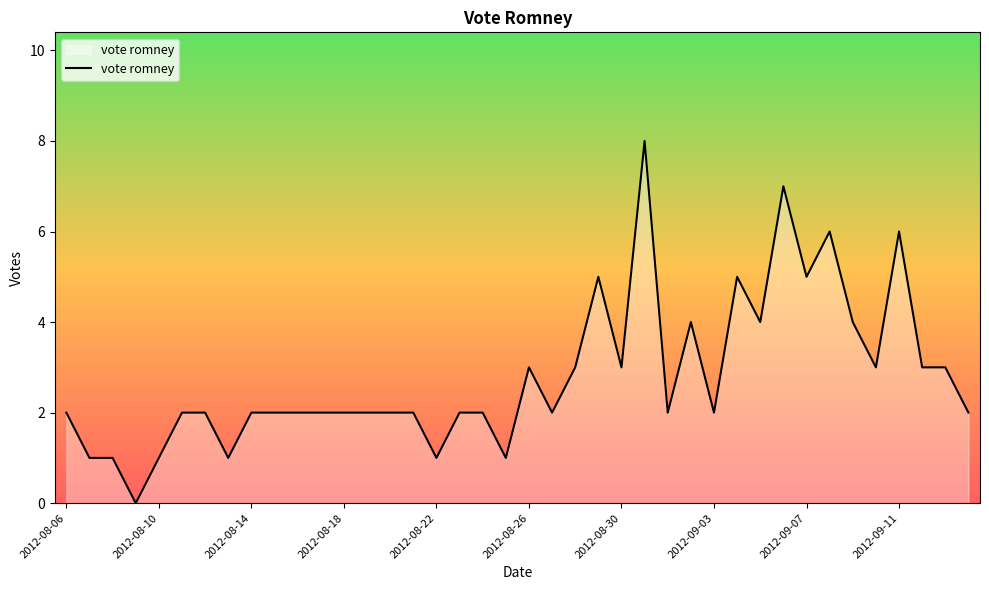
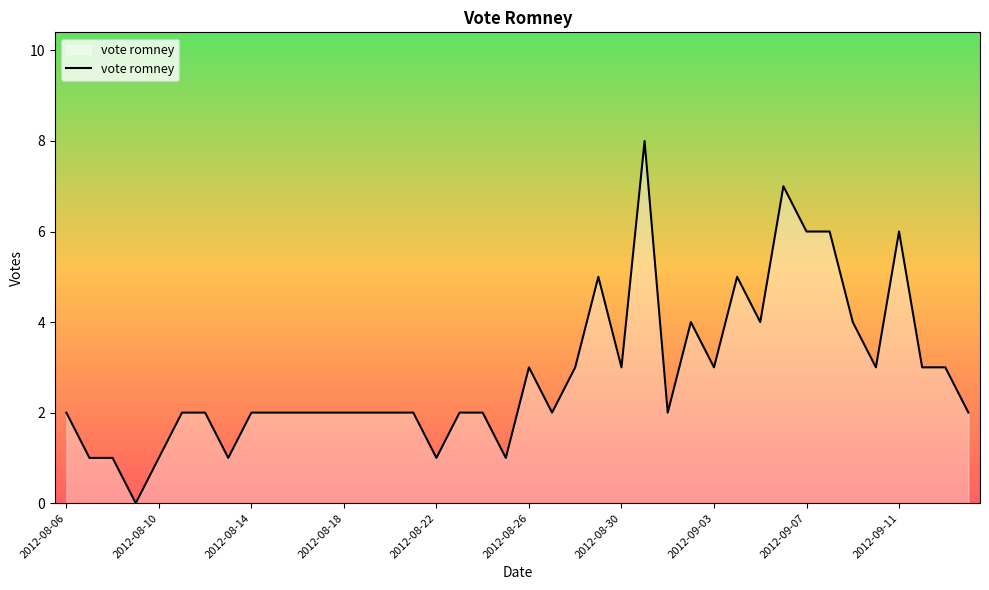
2012-09-03: 2 -> 3
2012-09-07: 5 -> 6
